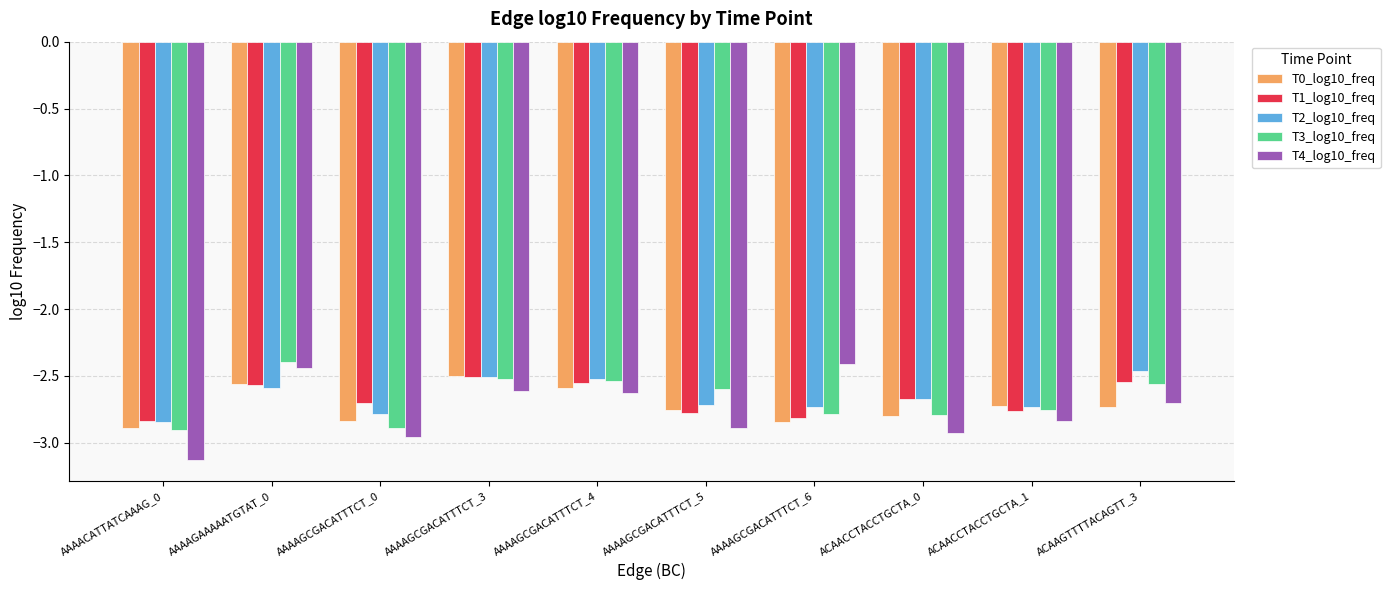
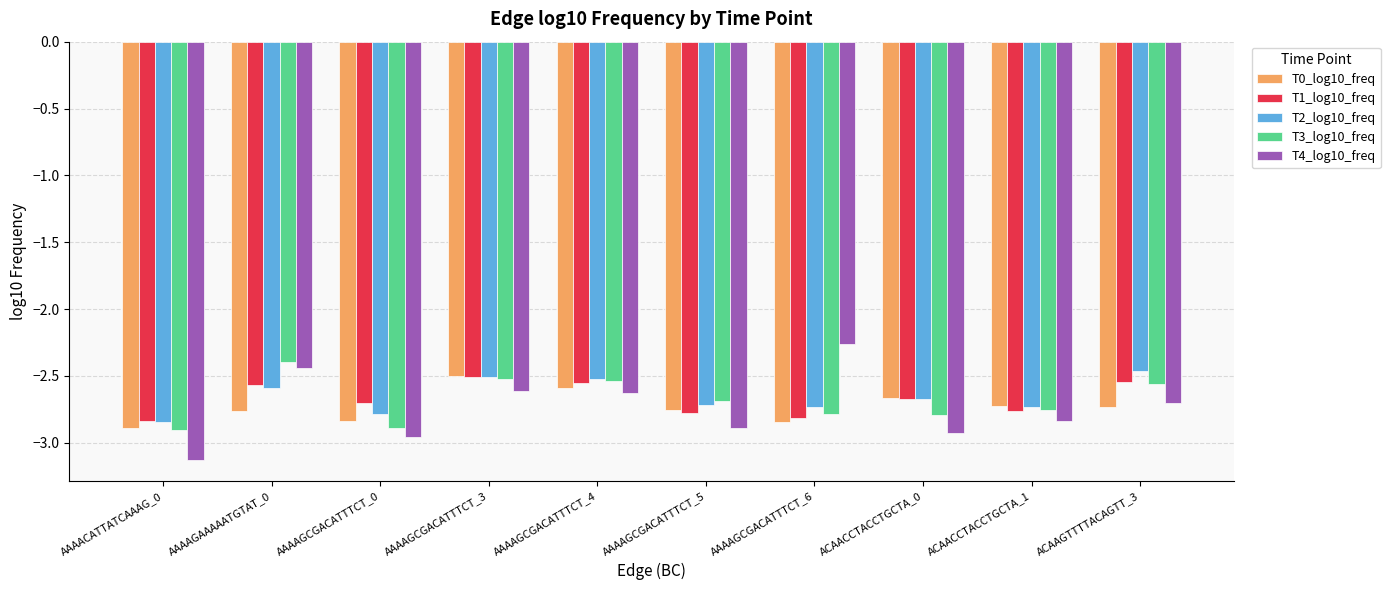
T0_log10_freq, AAAAGAAAAATGTAT_0: -2.56 -> -2.76
T3_log10_freq, AAAAGCGACATTTCT_5: -2.60 -> -2.69
T4_log10_freq, AAAAGCGACATTTCT_6: -2.42 -> -2.26
T0_log10_freq, ACAACCTACCTGCTA_0: -2.80 -> -2.66
